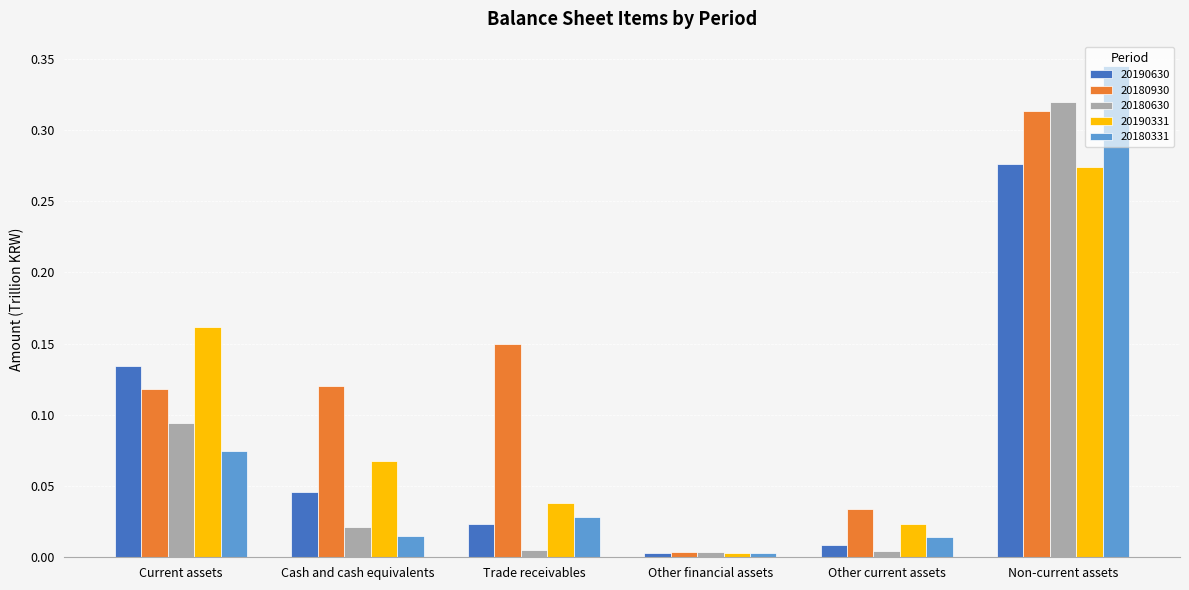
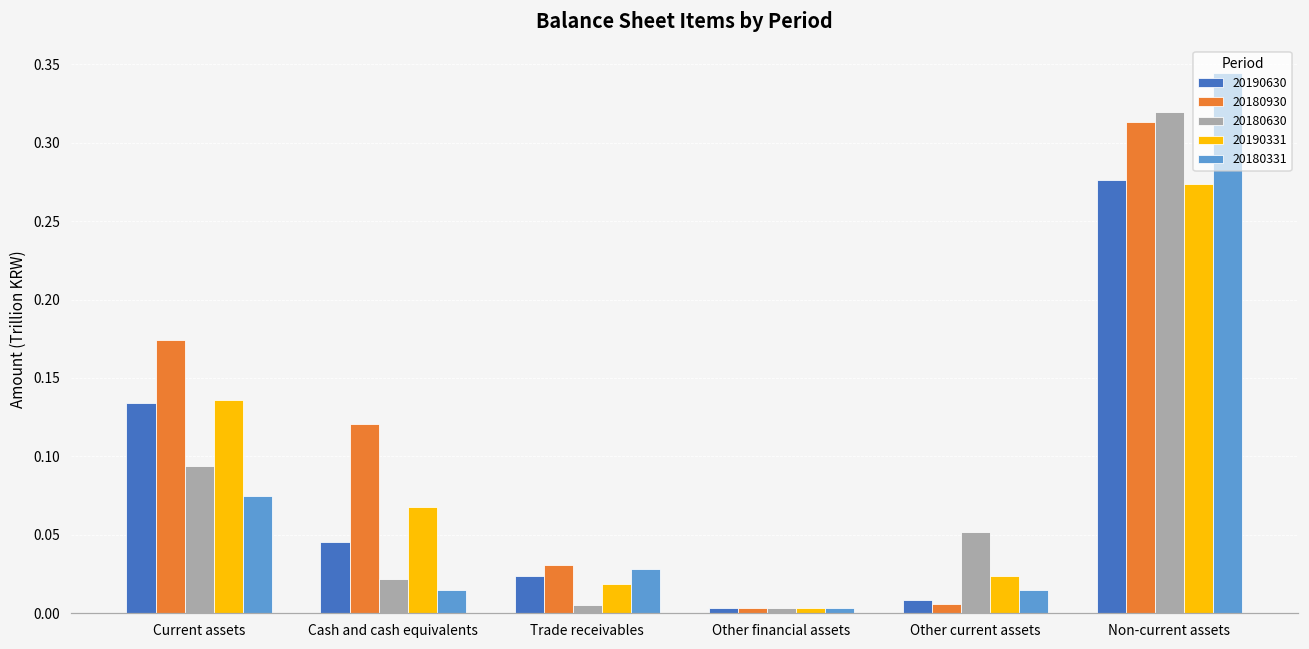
20180930, Current assets: 0.118 -> 0.174
20190331, Current assets: 0.162 -> 0.136
20180930, Trade receivables: 0.150 -> 0.030
20190331, Trade receivables: 0.038 -> 0.019
20180930, Other current assets: 0.034 -> 0.006
20180630, Other current assets: 0.005 -> 0.052
